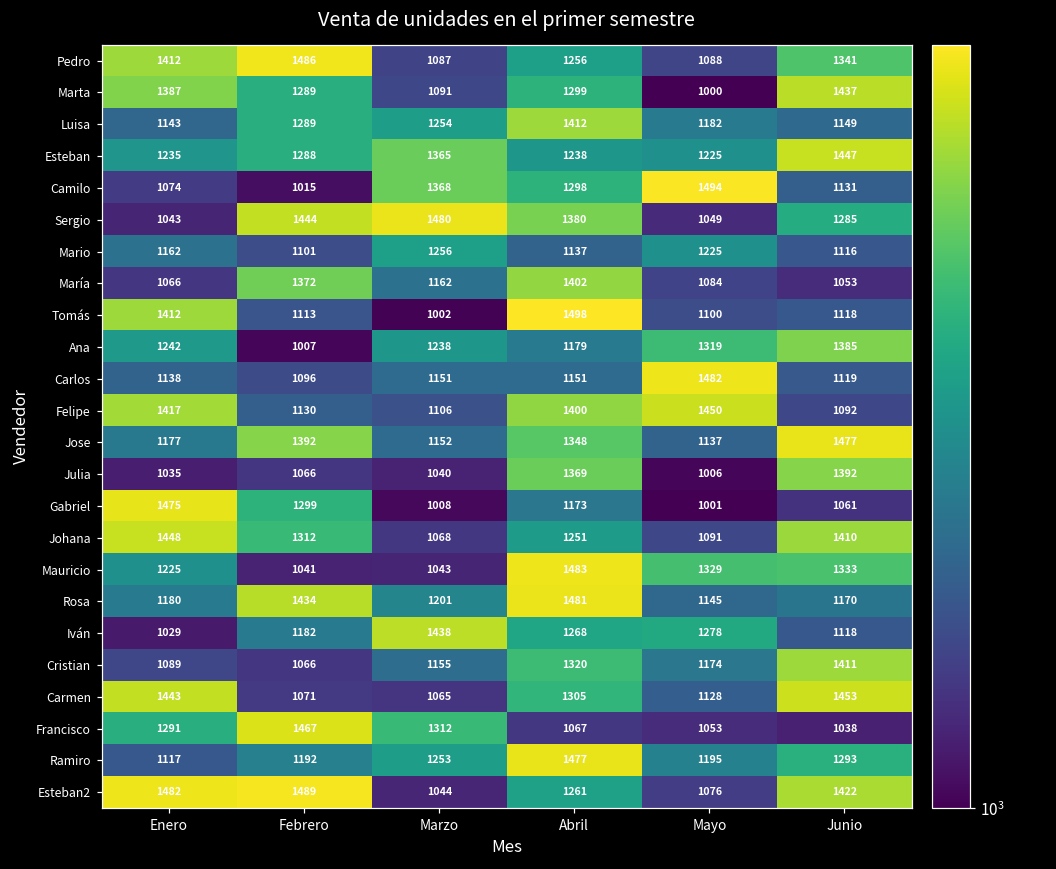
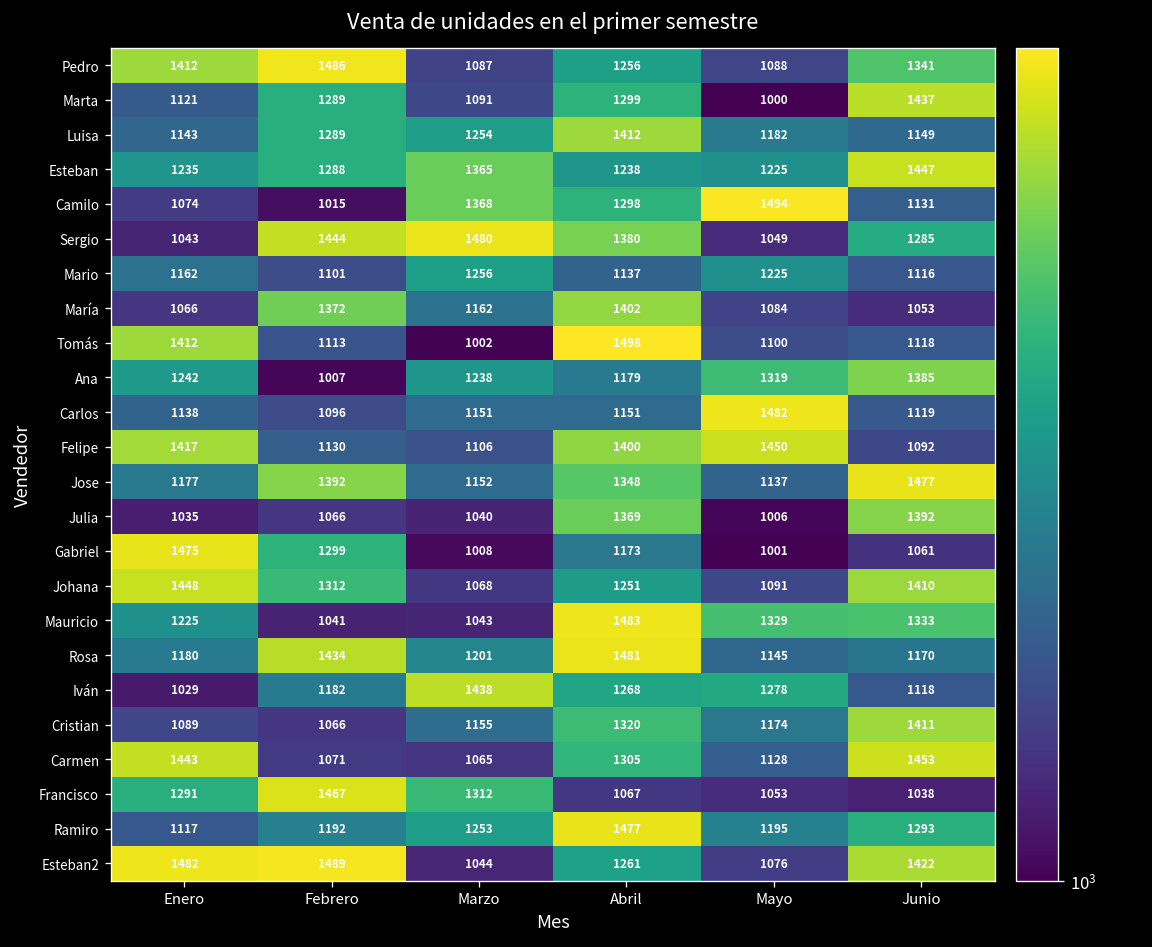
Marta, Enero: 1387 -> 1121
